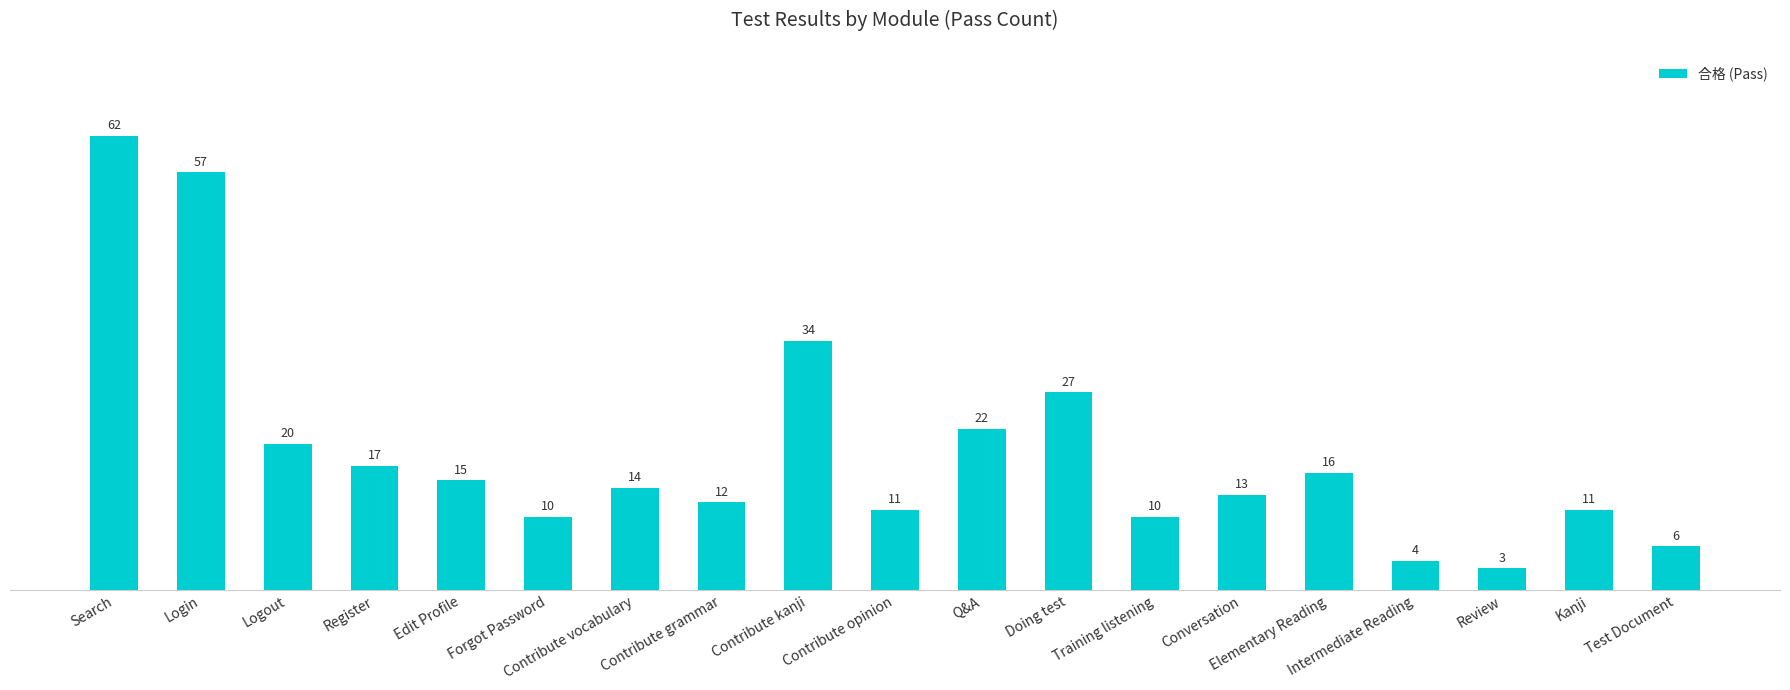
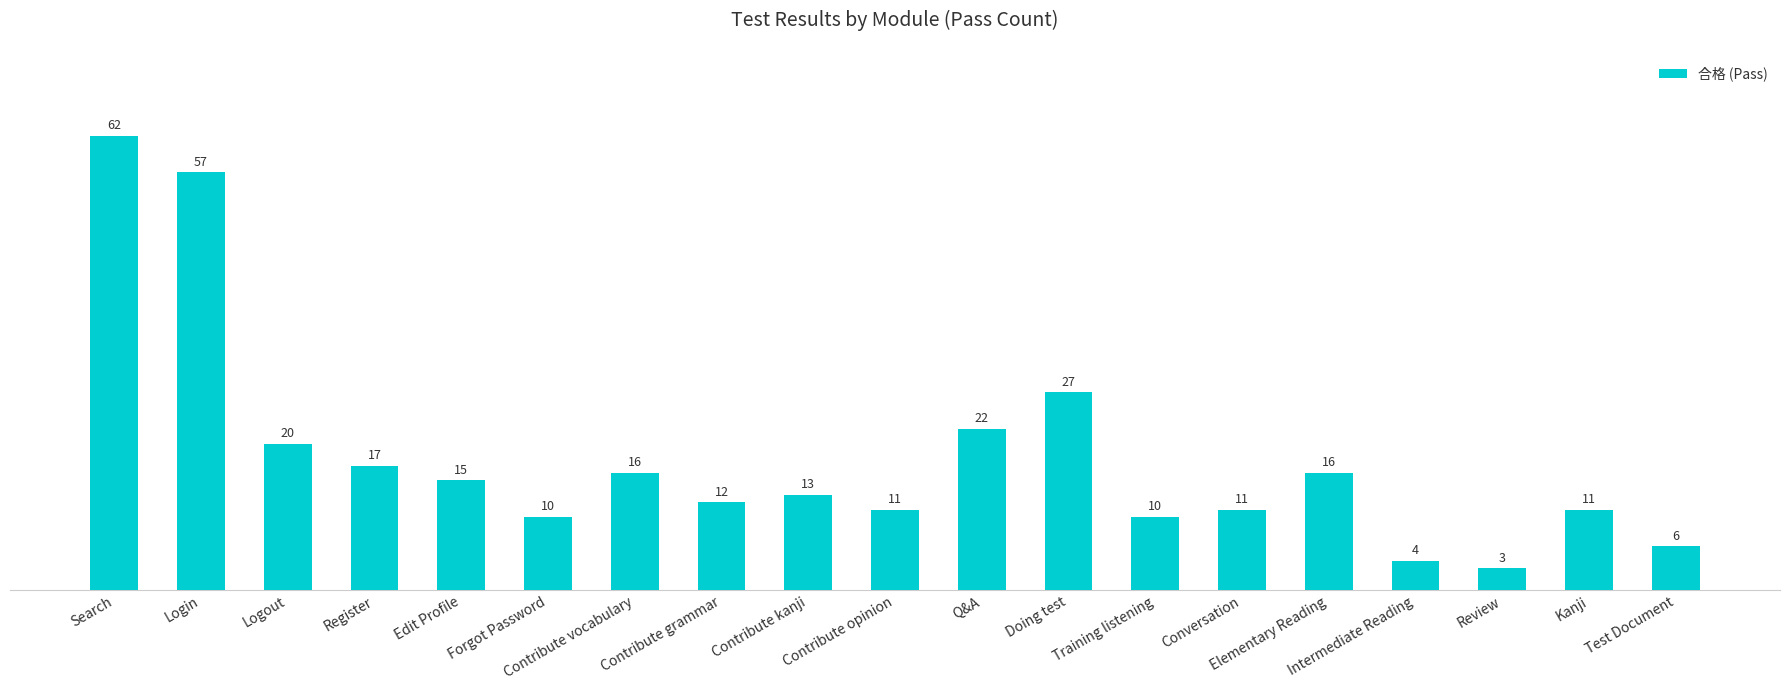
Contribute vocabulary: 14 -> 16
Contribute kanji: 34 -> 13
Conversation: 13 -> 11
